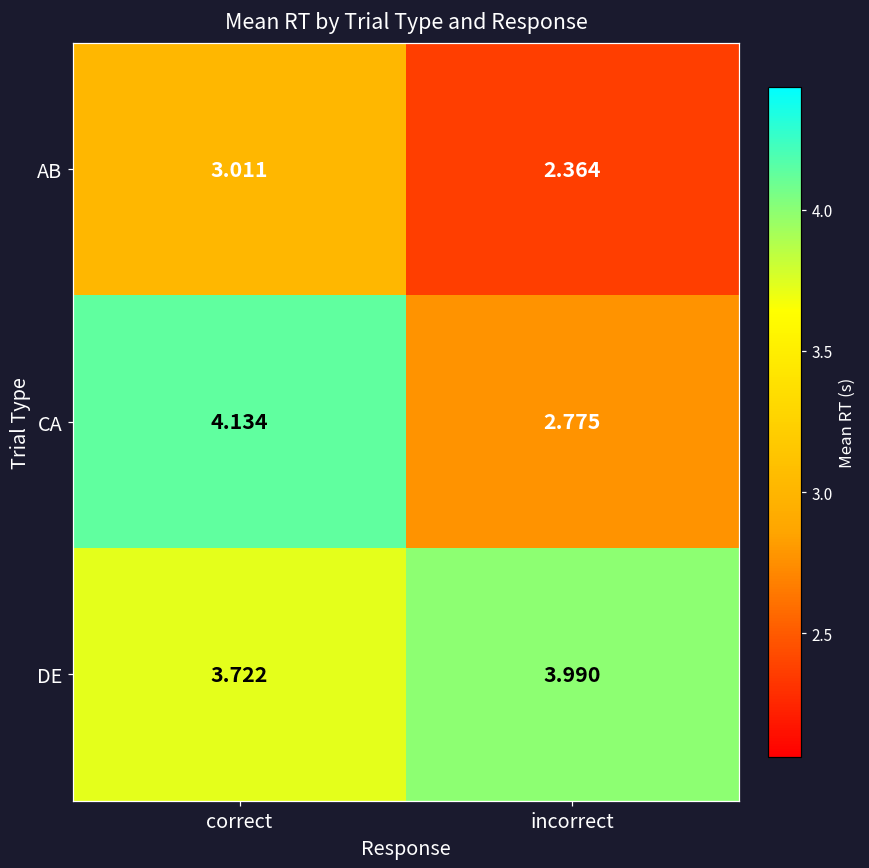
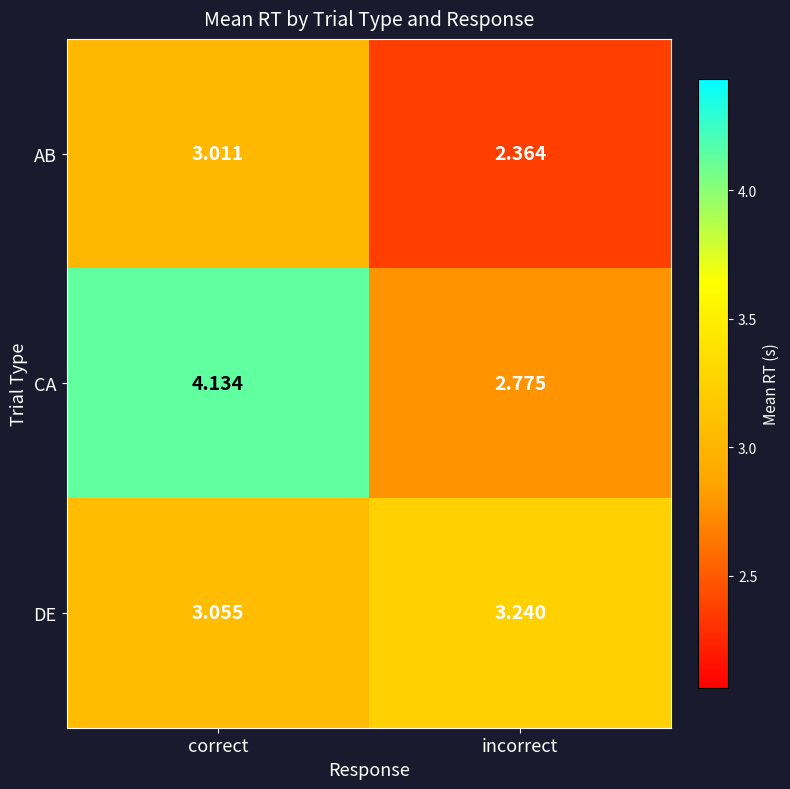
DE, correct: 3.722 -> 3.055
DE, incorrect: 3.990 -> 3.240
